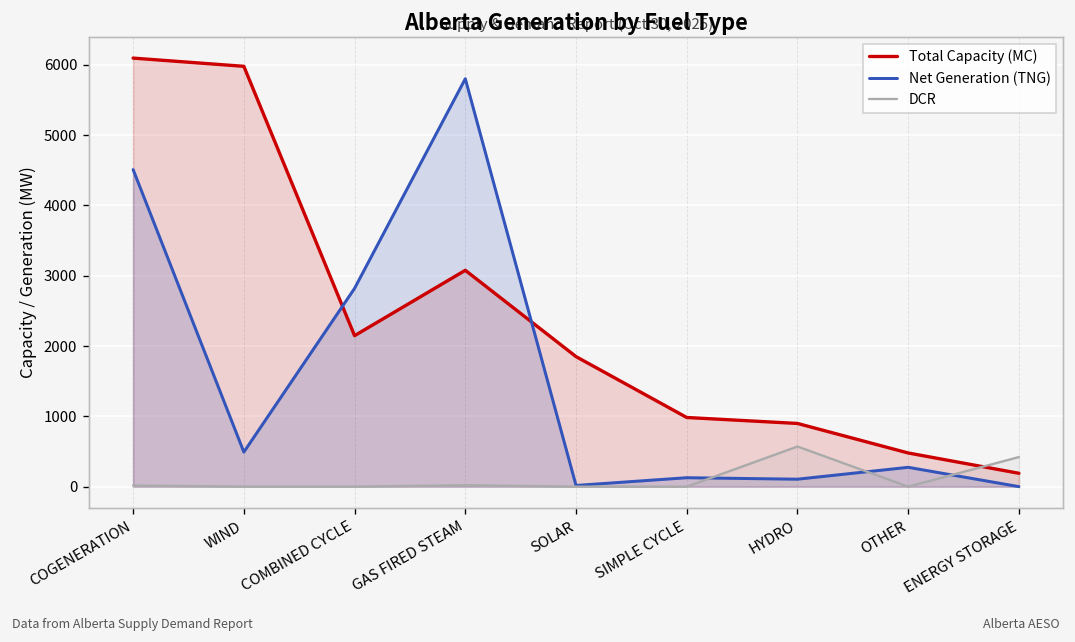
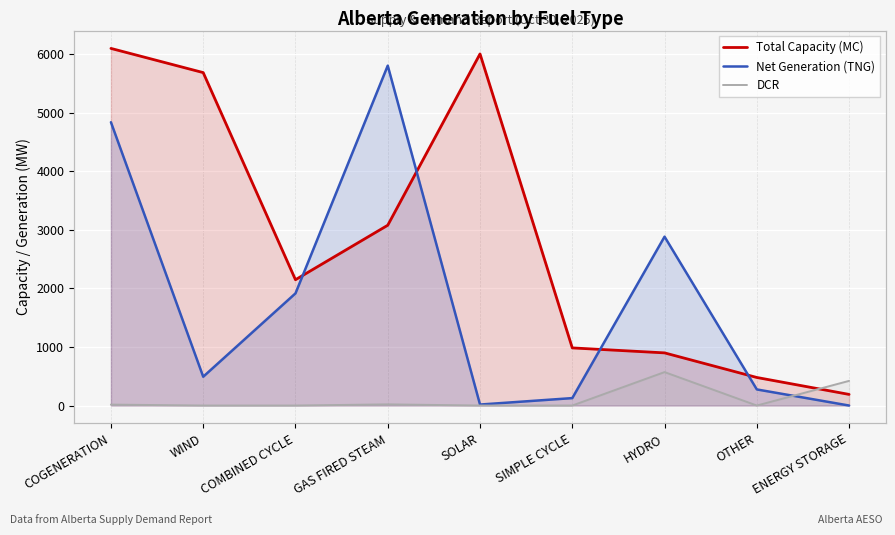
Net Generation (TNG), COGENERATION: 4500 -> 4800
Total Capacity (MC), WIND: 6000 -> 5700
Net Generation (TNG), COMBINED CYCLE: 2800 -> 1900
Total Capacity (MC), SOLAR: 1900 -> 6000
Net Generation (TNG), HYDRO: 100 -> 2900
